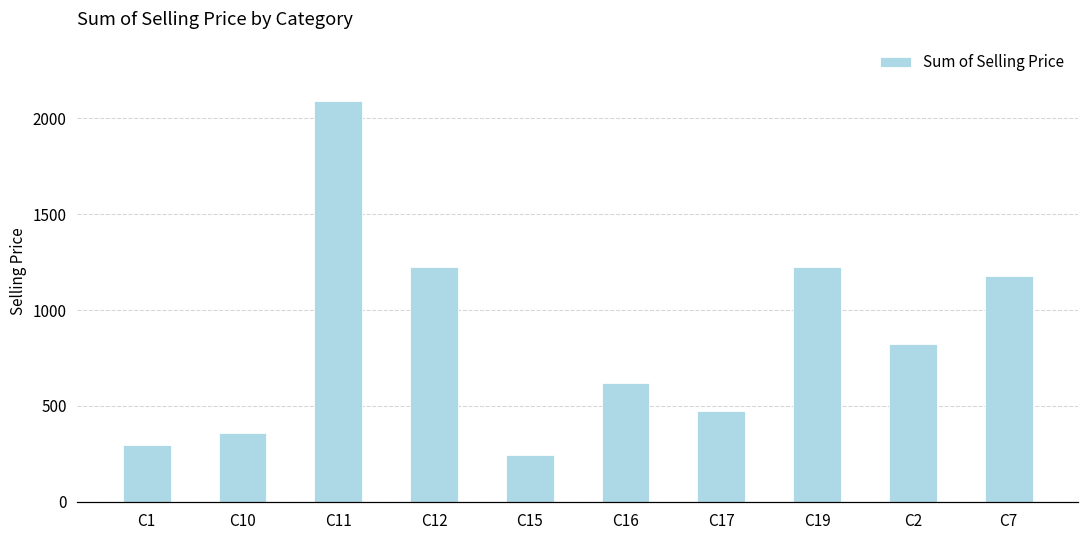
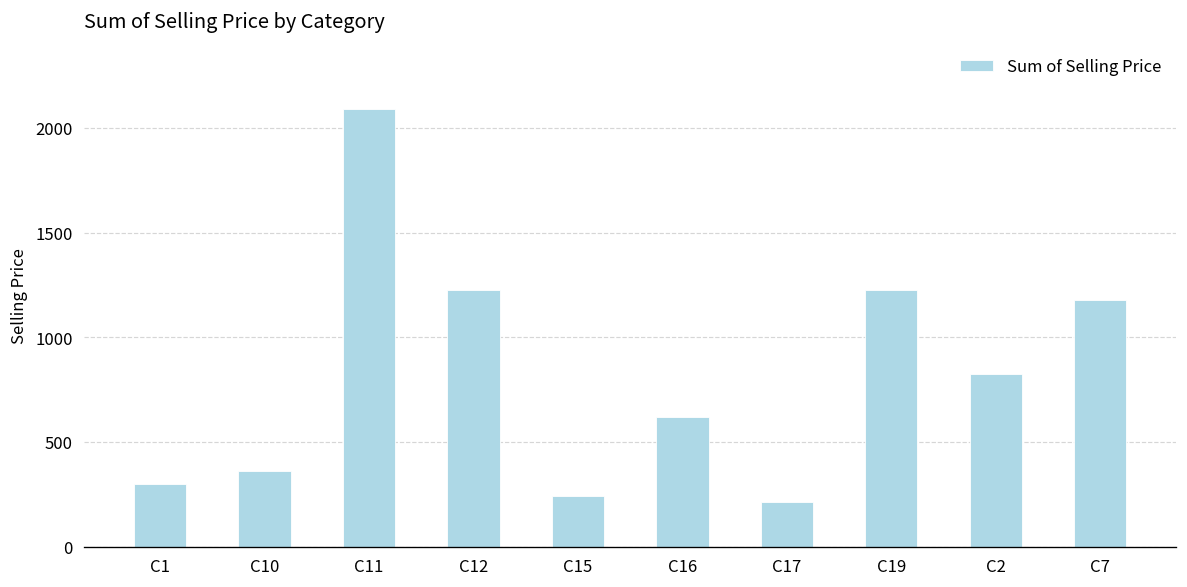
C17: 470 -> 210
